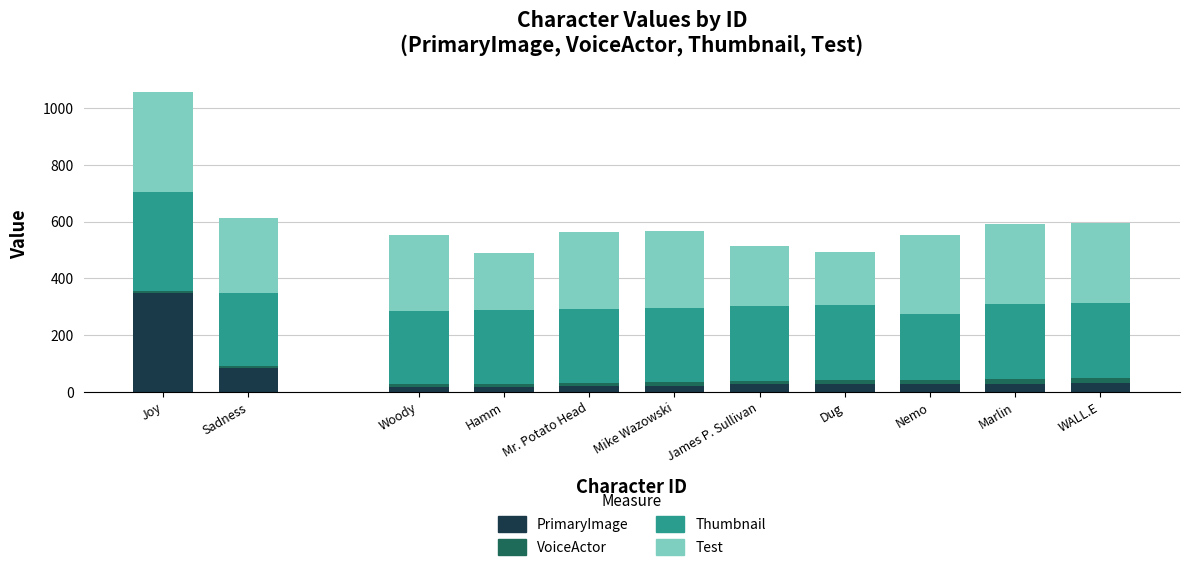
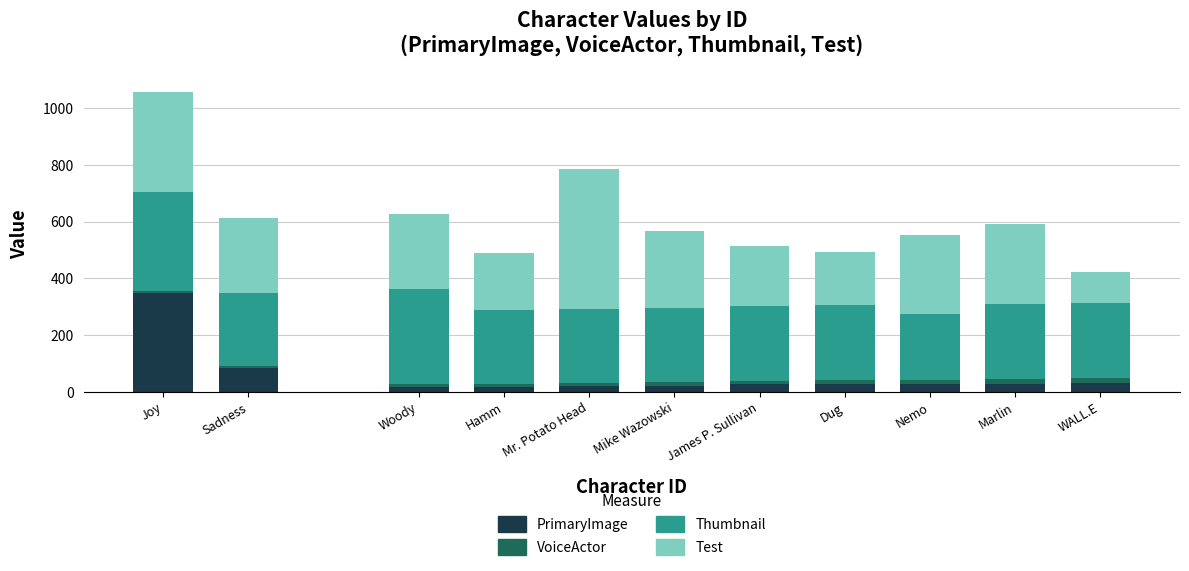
Thumbnail, Woody: 260 -> 340
Test, Mr. Potato Head: 270 -> 490
Test, WALL.E: 280 -> 110
